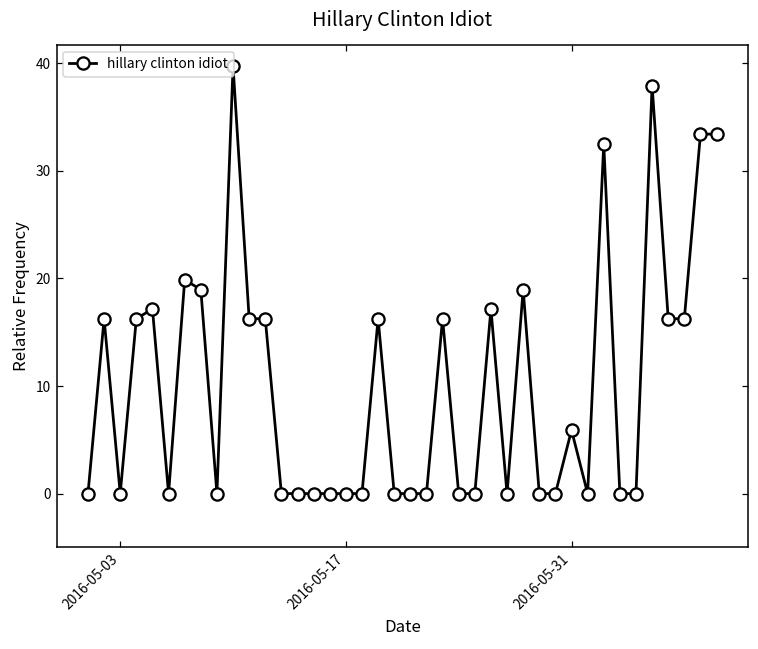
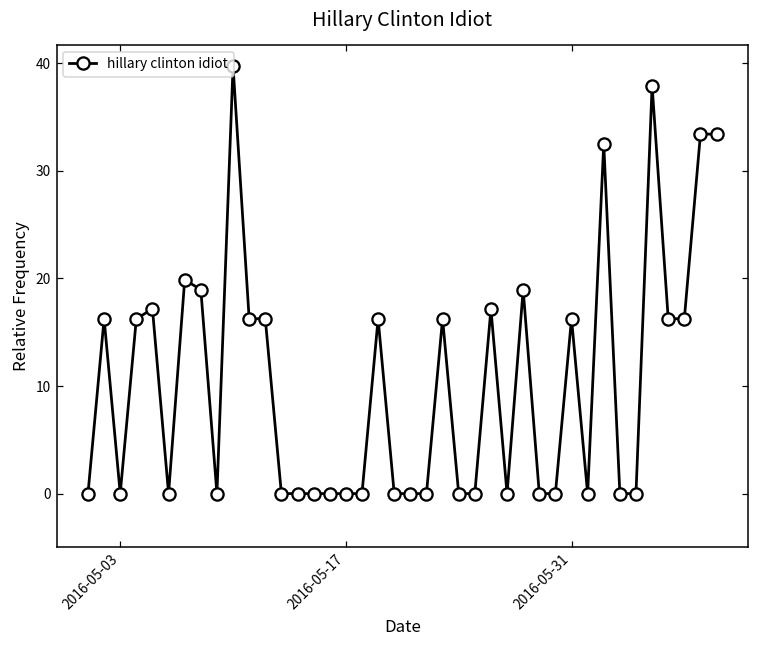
2016-05-31: 6 -> 16
